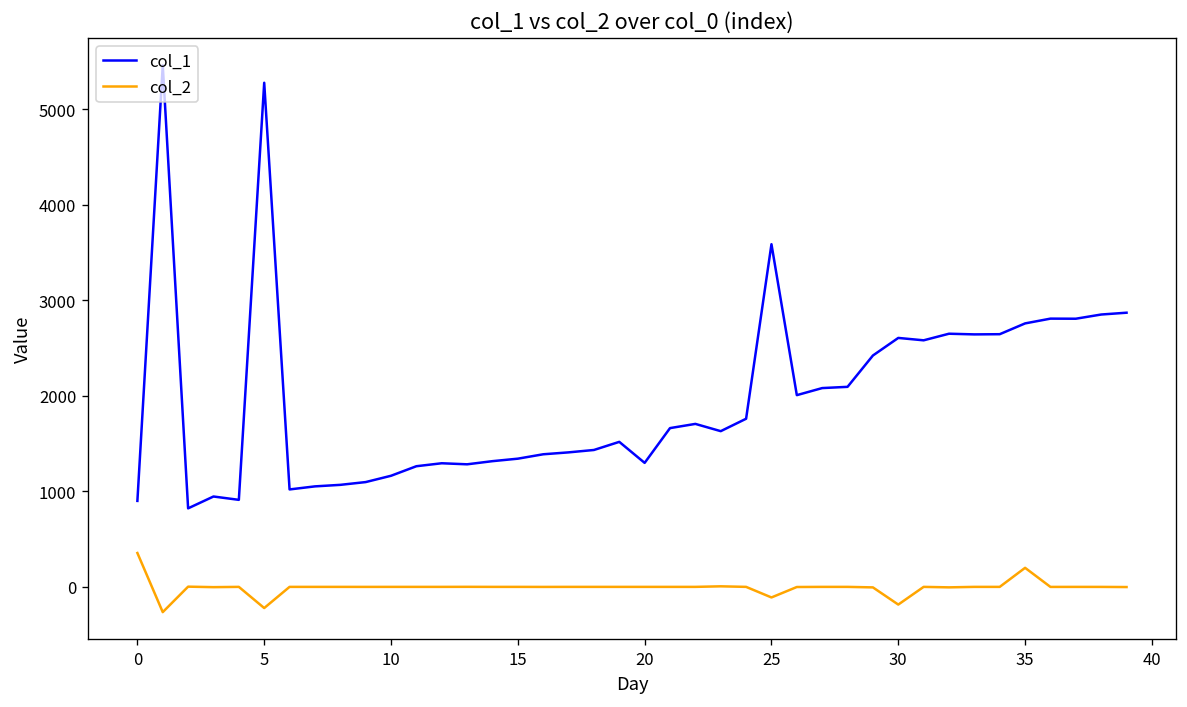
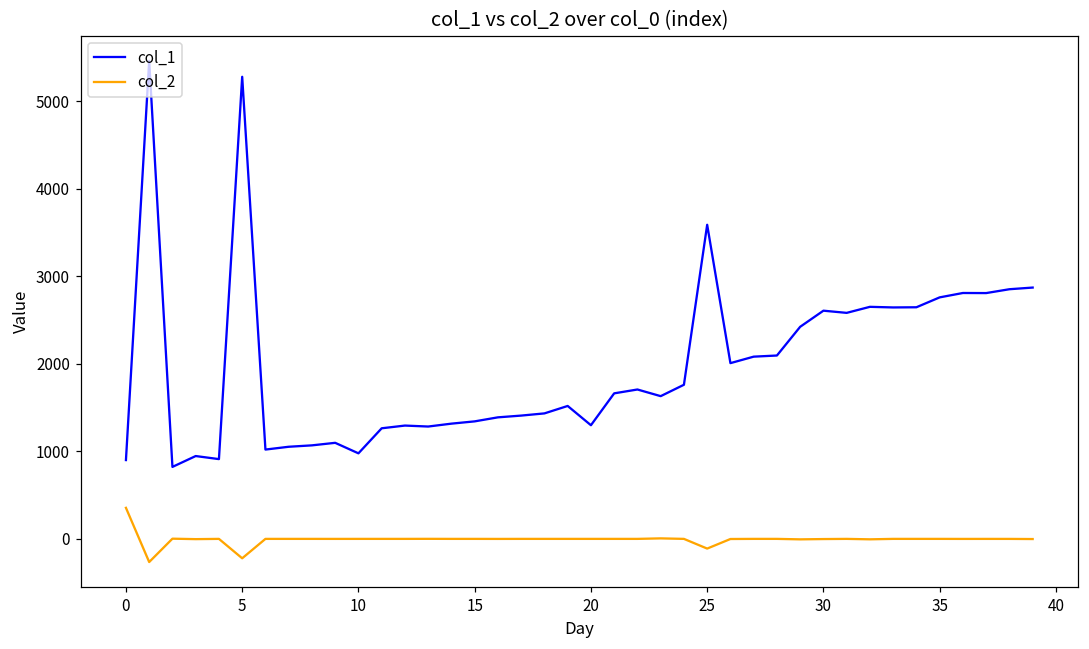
col_1, 10: 1200 -> 1000
col_2, 30: -200 -> 0
col_2, 35: 200 -> 0
